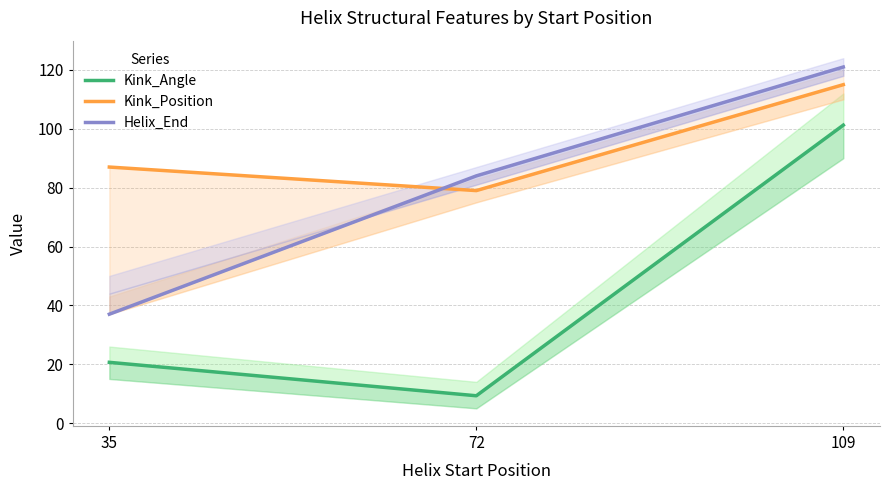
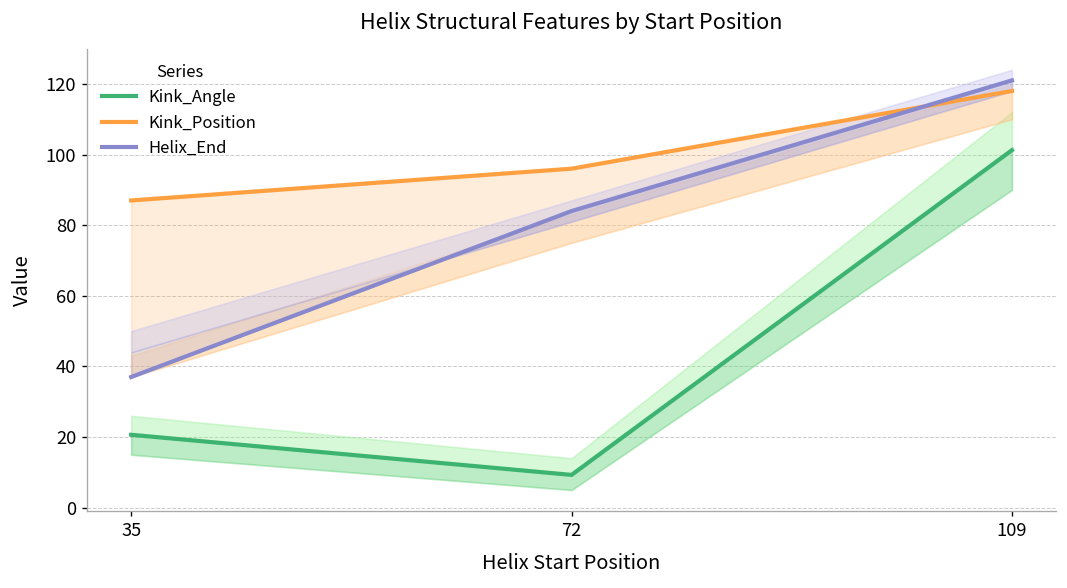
Kink_Position, 72: 79 -> 96
Kink_Position, 109: 115 -> 118
